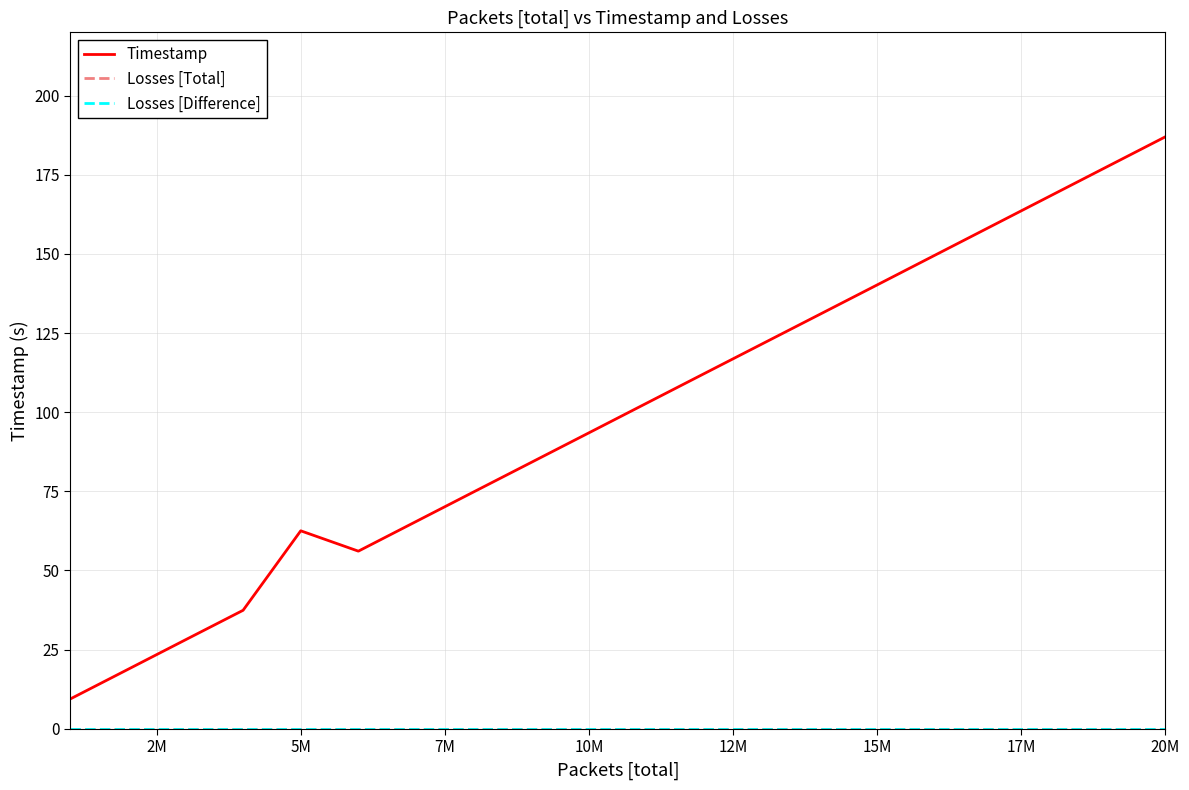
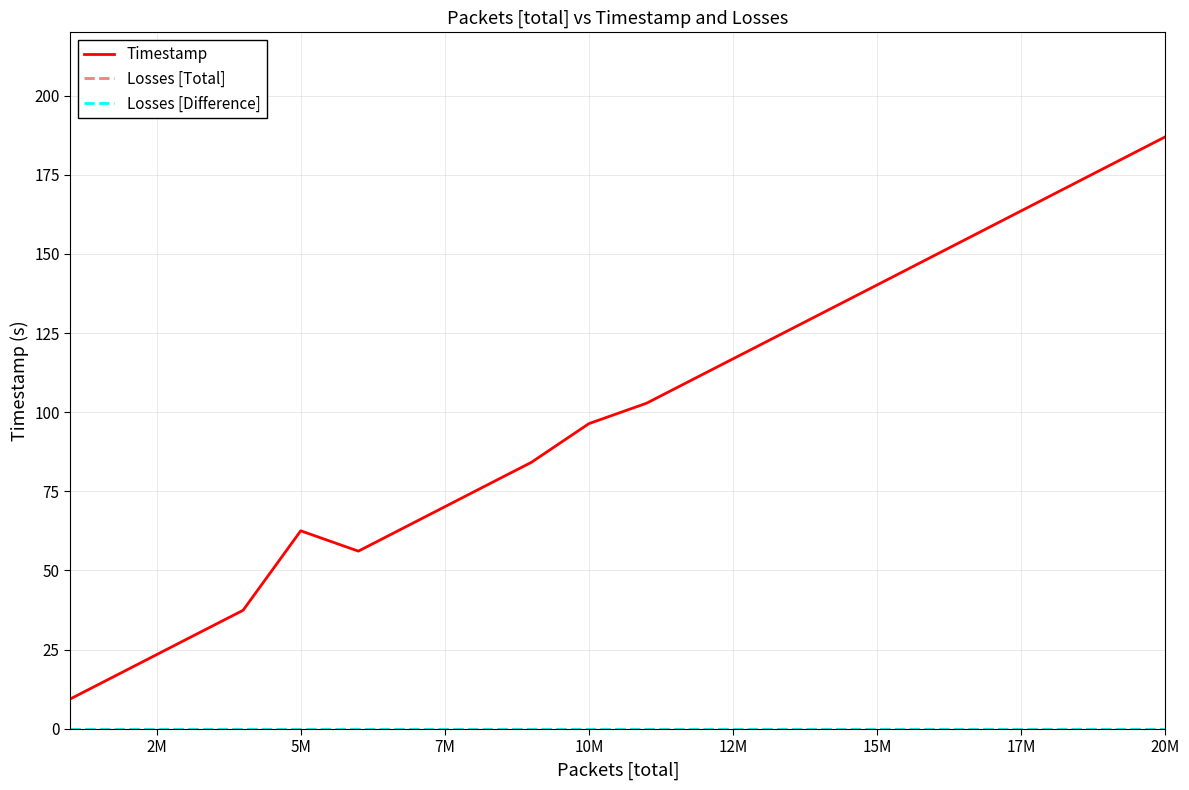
Timestamp, 10M: 93 -> 96
